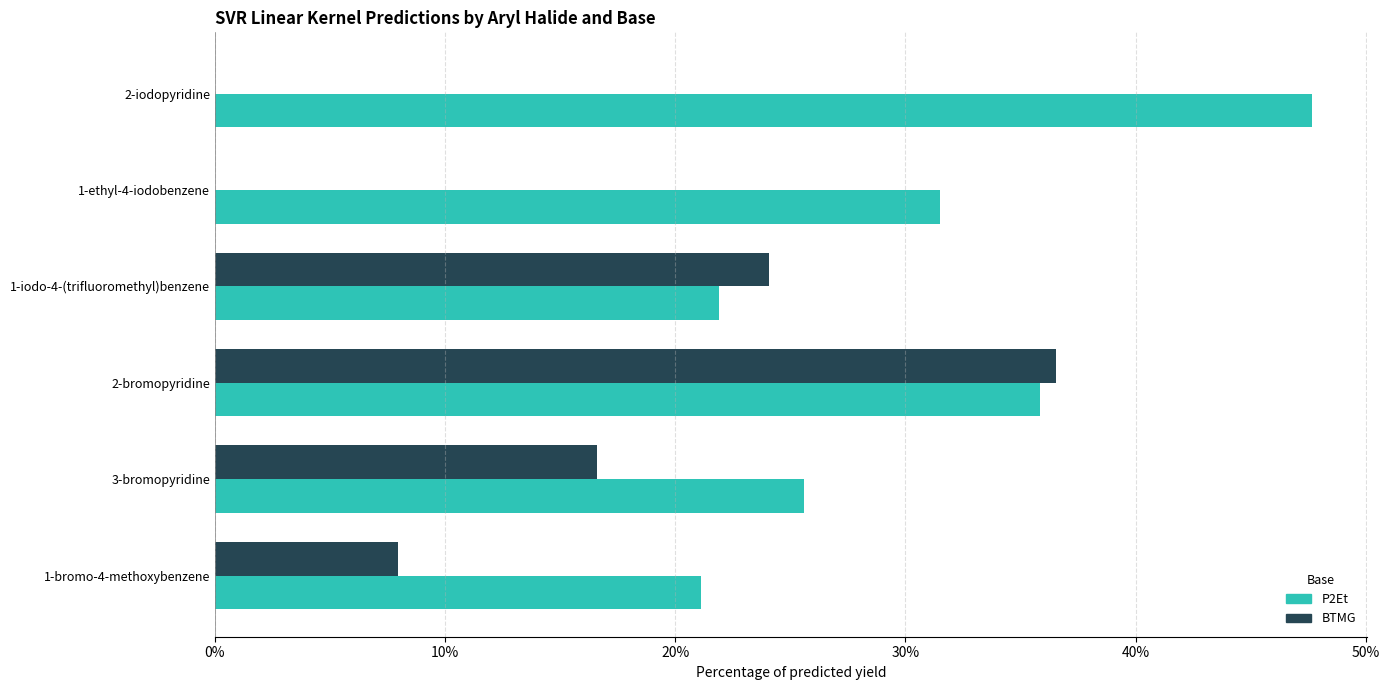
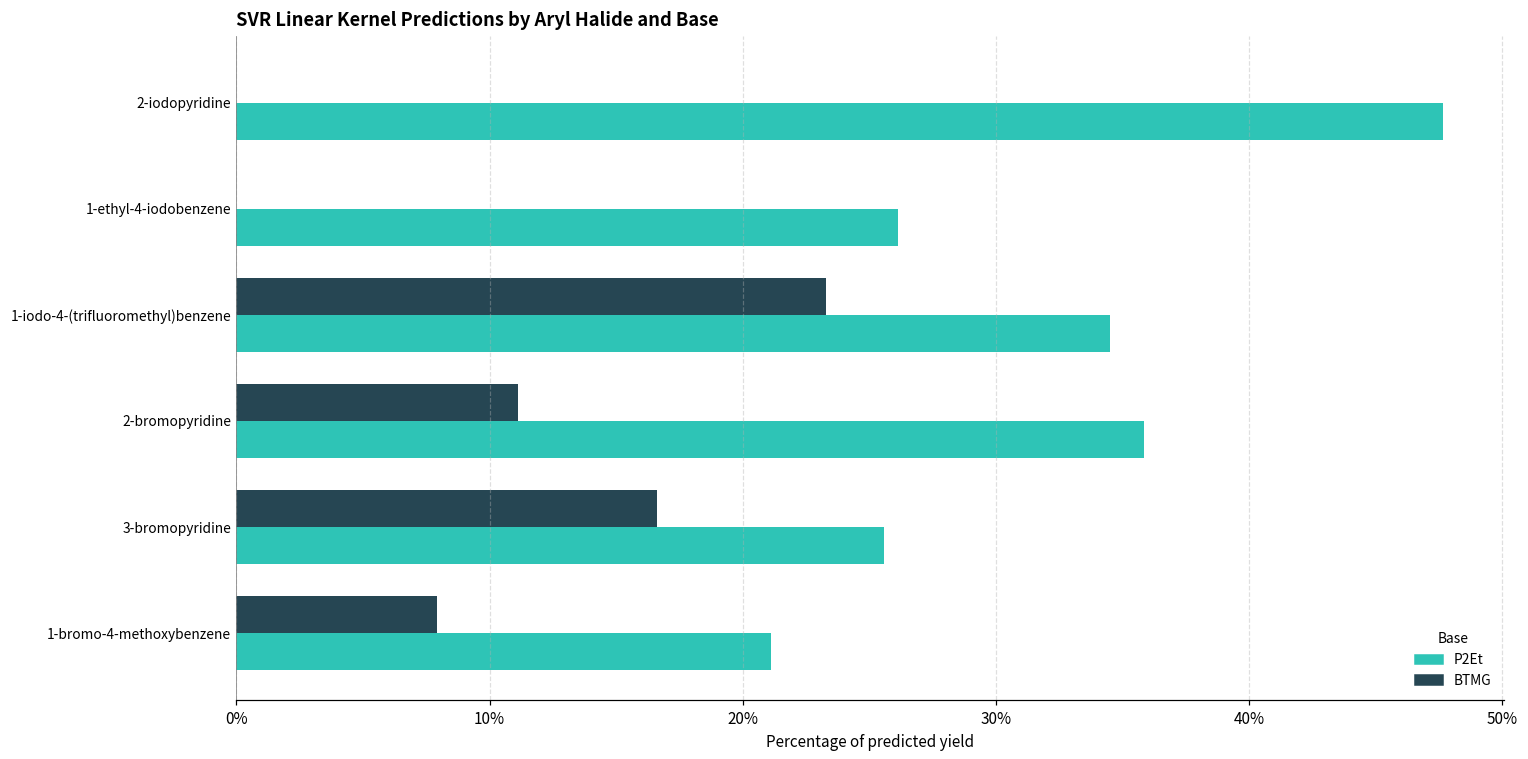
P2Et, 1-ethyl-4-iodobenzene: 31.5% -> 26.1%
BTMG, 1-iodo-4-(trifluoromethyl)benzene: 24.1% -> 23.3%
P2Et, 1-iodo-4-(trifluoromethyl)benzene: 21.9% -> 34.5%
BTMG, 2-bromopyridine: 36.5% -> 11.1%
